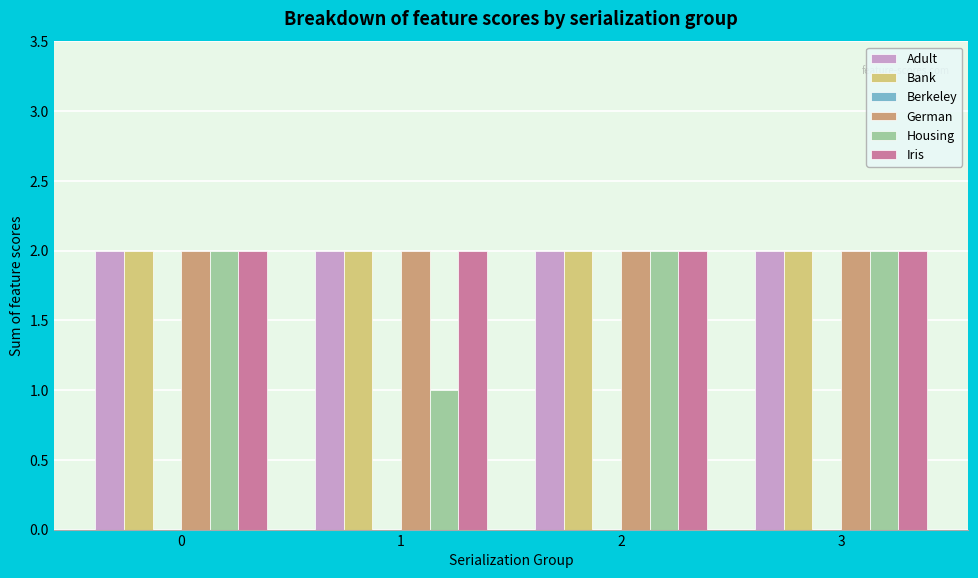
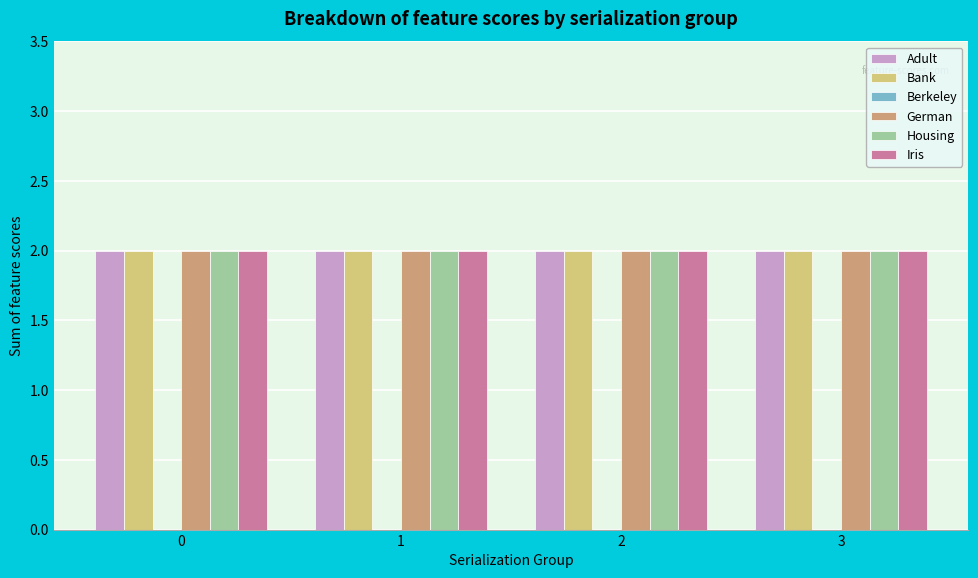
Housing, 1: 1 -> 2
